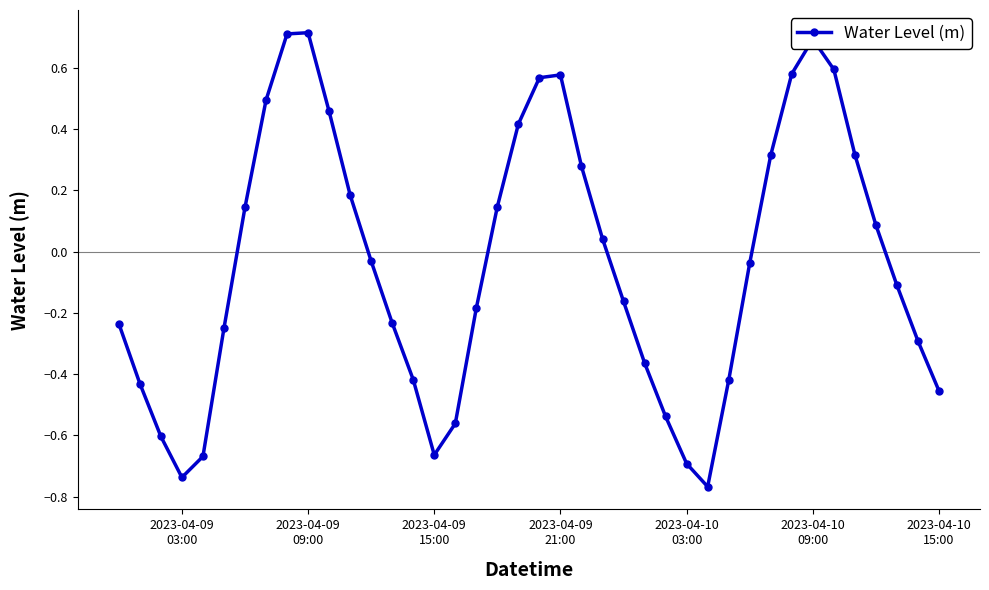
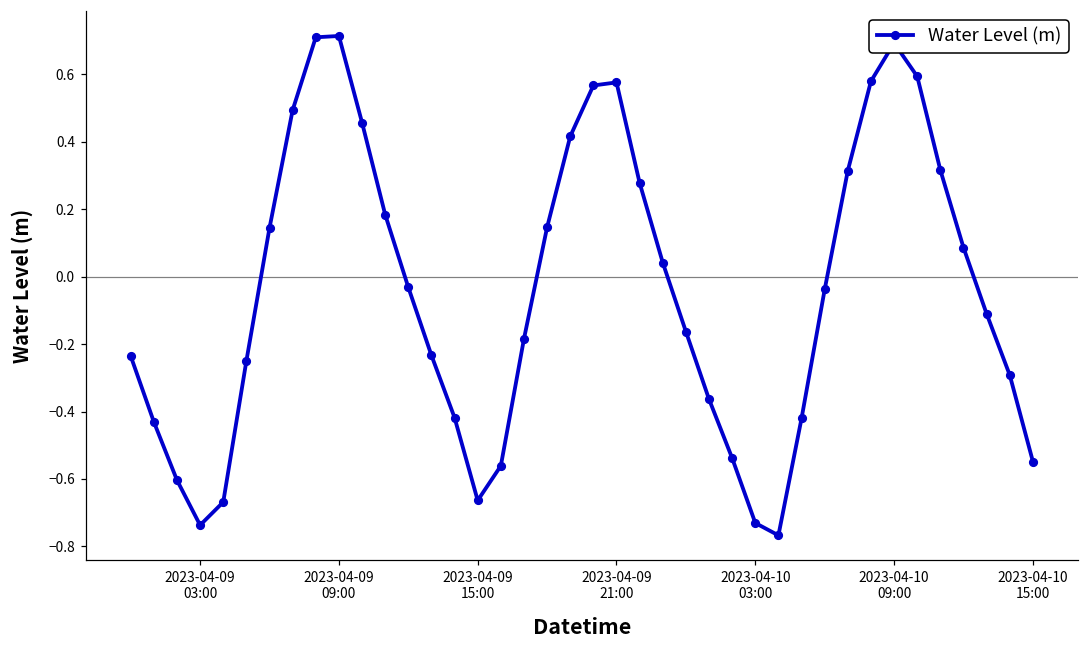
2023-04-10 03:00: -0.69 -> -0.73
2023-04-10 15:00: -0.45 -> -0.55
